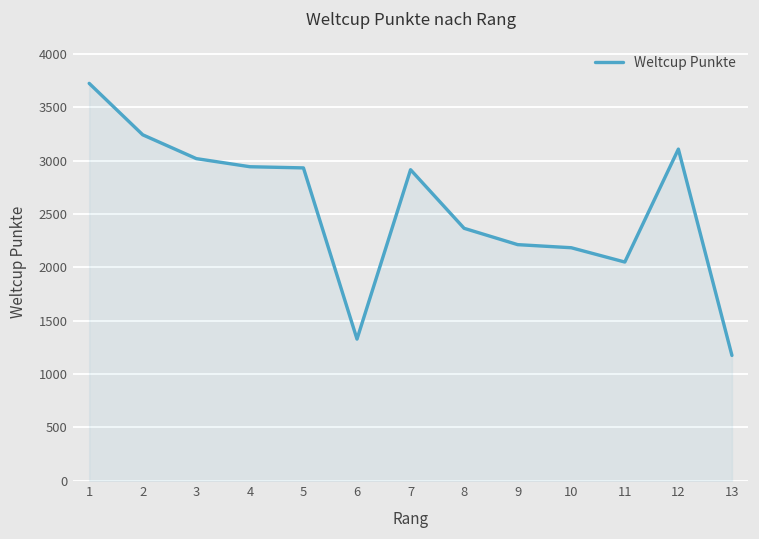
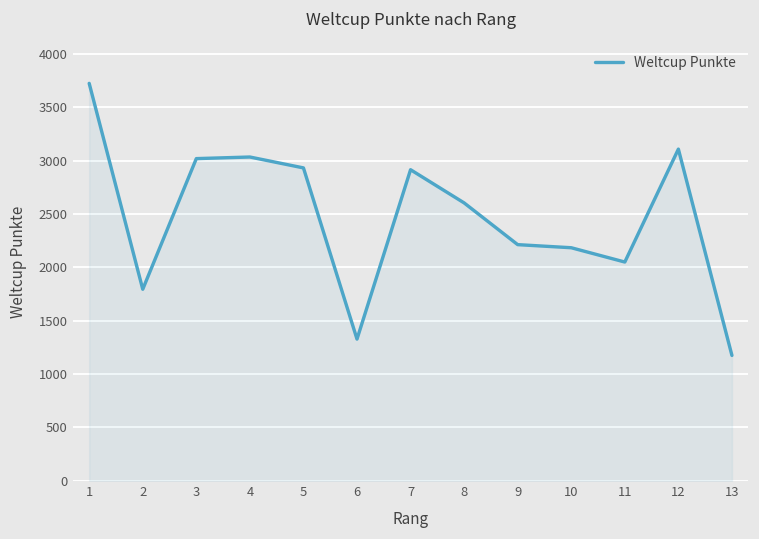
2: 3200 -> 1800
4: 2900 -> 3000
8: 2400 -> 2600
